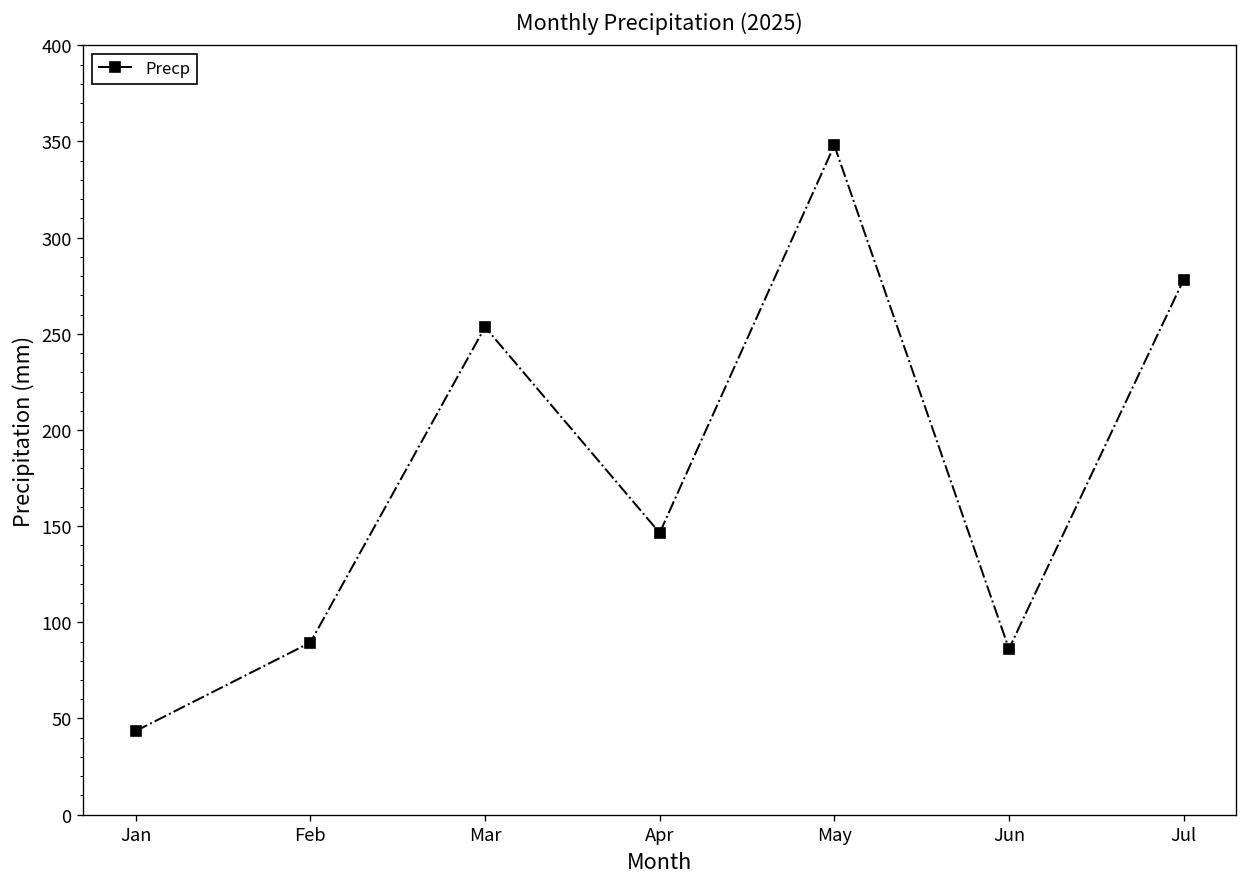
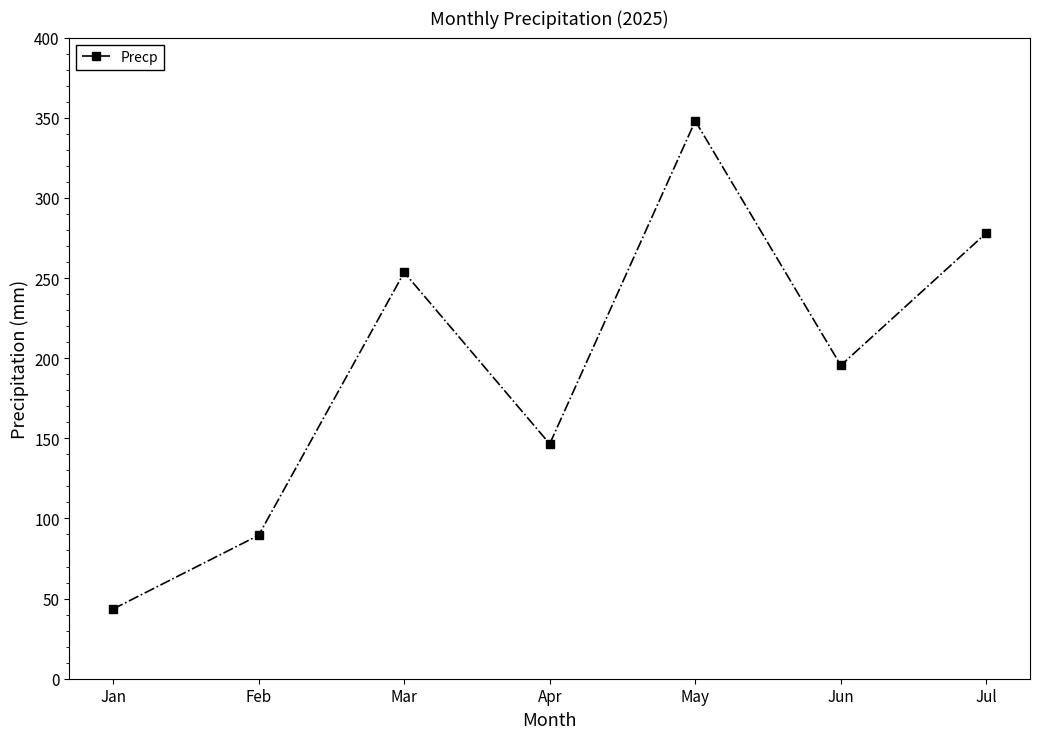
Jun: 86 -> 196
